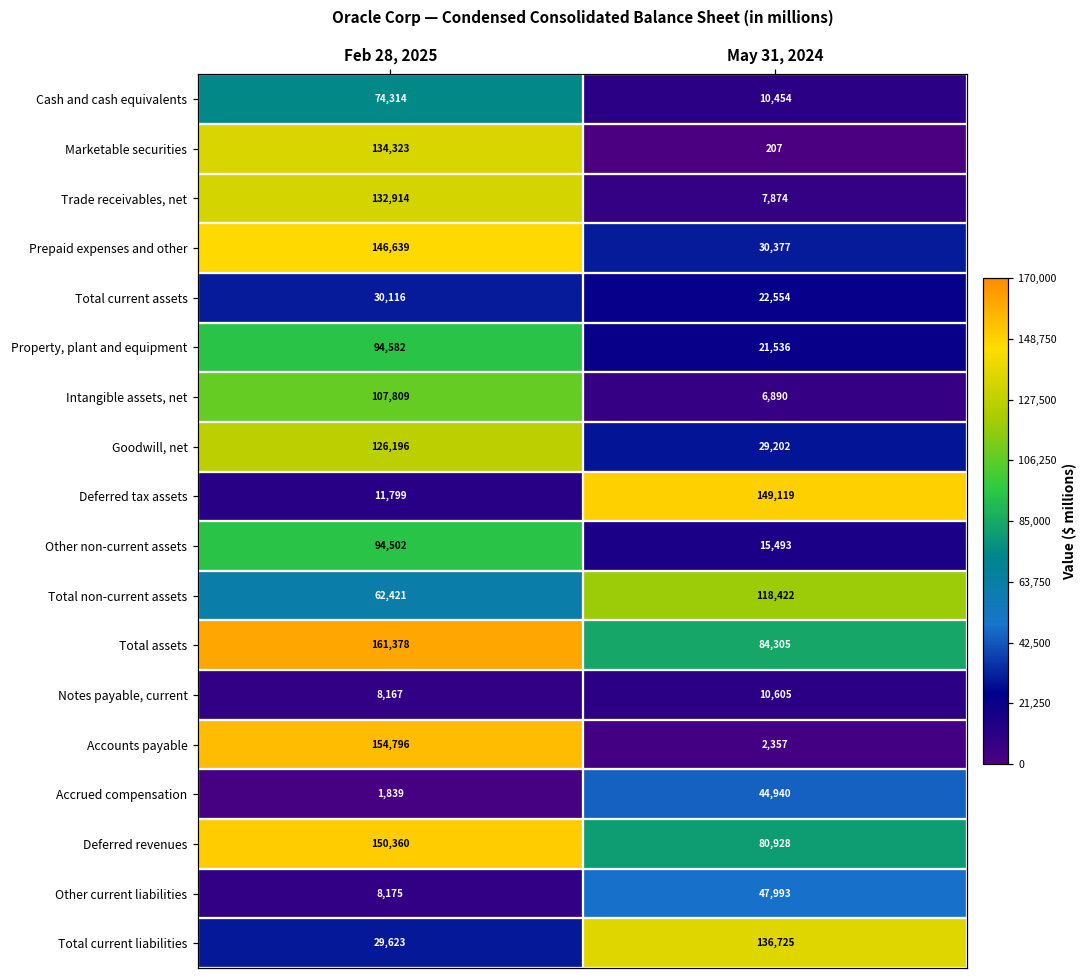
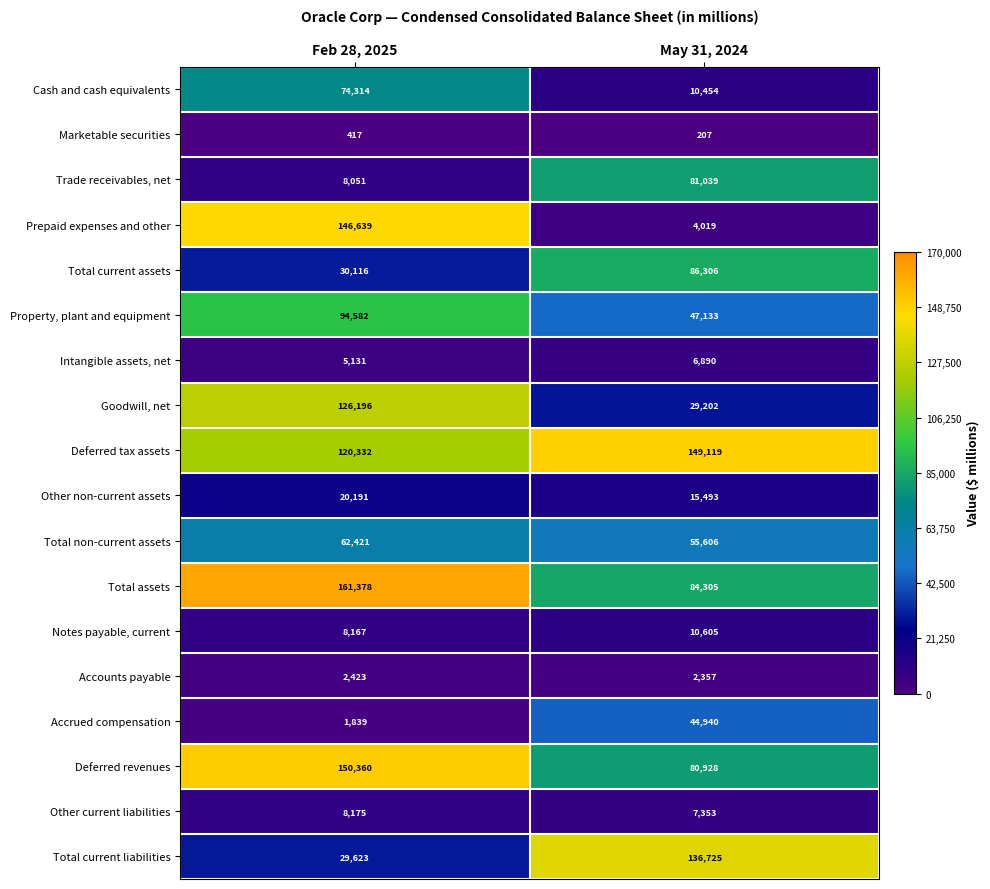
Marketable securities, Feb 28, 2025: 134,323 -> 417
Trade receivables, net, Feb 28, 2025: 132,914 -> 8,051
Trade receivables, net, May 31, 2024: 7,874 -> 81,039
Prepaid expenses and other, May 31, 2024: 30,377 -> 4,019
Total current assets, May 31, 2024: 22,554 -> 86,306
Property, plant and equipment, May 31, 2024: 21,536 -> 47,133
Intangible assets, net, Feb 28, 2025: 107,809 -> 5,131
Deferred tax assets, Feb 28, 2025: 11,799 -> 120,332
Other non-current assets, Feb 28, 2025: 94,502 -> 20,191
Total non-current assets, May 31, 2024: 118,422 -> 55,606
Accounts payable, Feb 28, 2025: 154,796 -> 2,423
Other current liabilities, May 31, 2024: 47,993 -> 7,353
